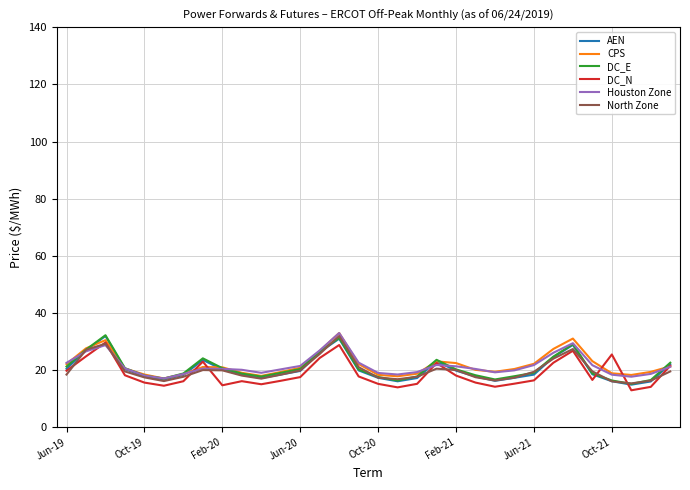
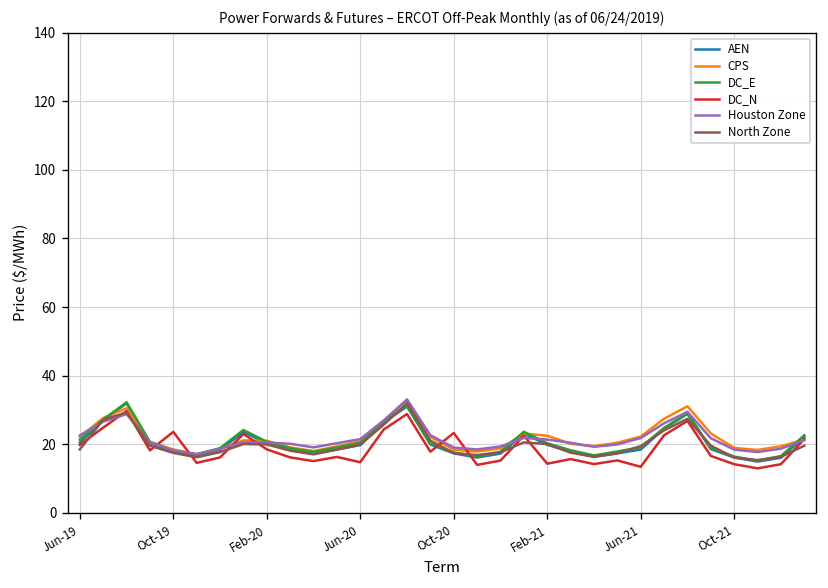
DC_N, Oct-19: 16 -> 24
DC_N, Feb-20: 15 -> 18
DC_N, Jun-20: 18 -> 15
DC_N, Oct-20: 15 -> 23
DC_N, Feb-21: 18 -> 14
DC_N, Jun-21: 16 -> 13
DC_N, Oct-21: 25 -> 14
